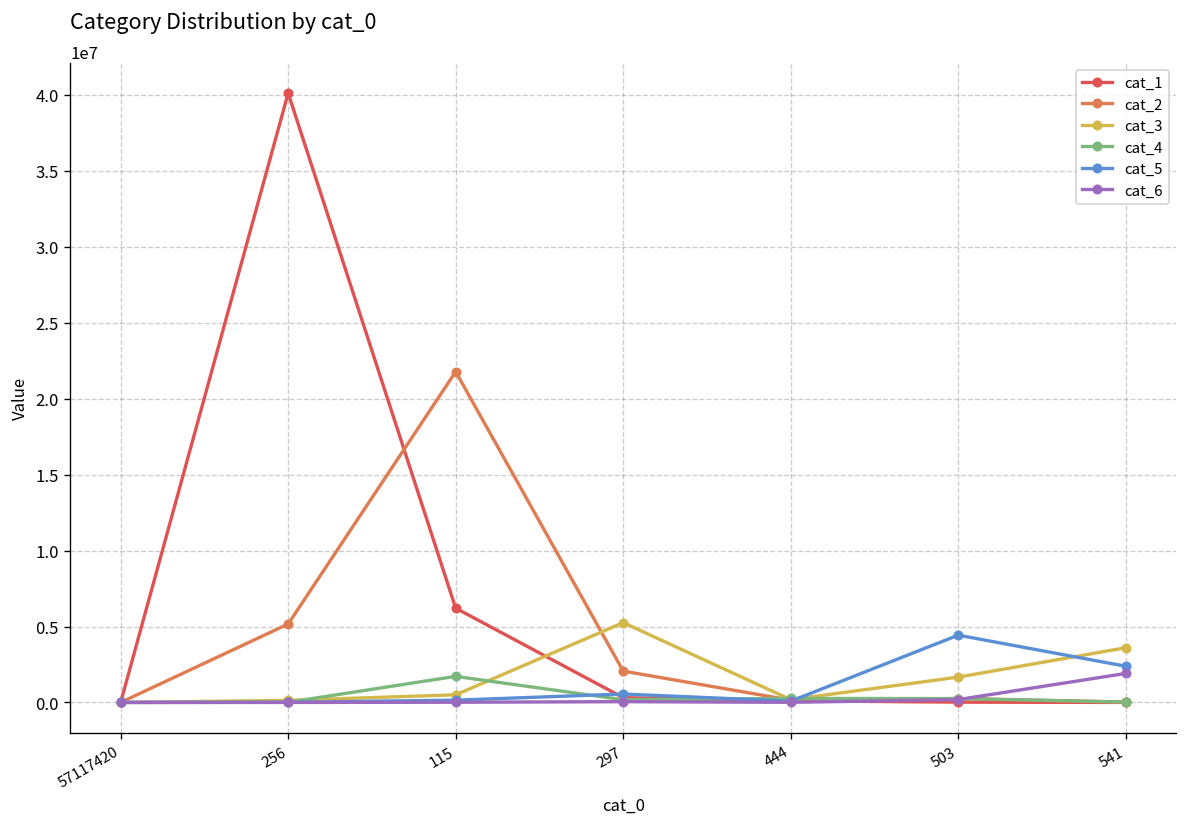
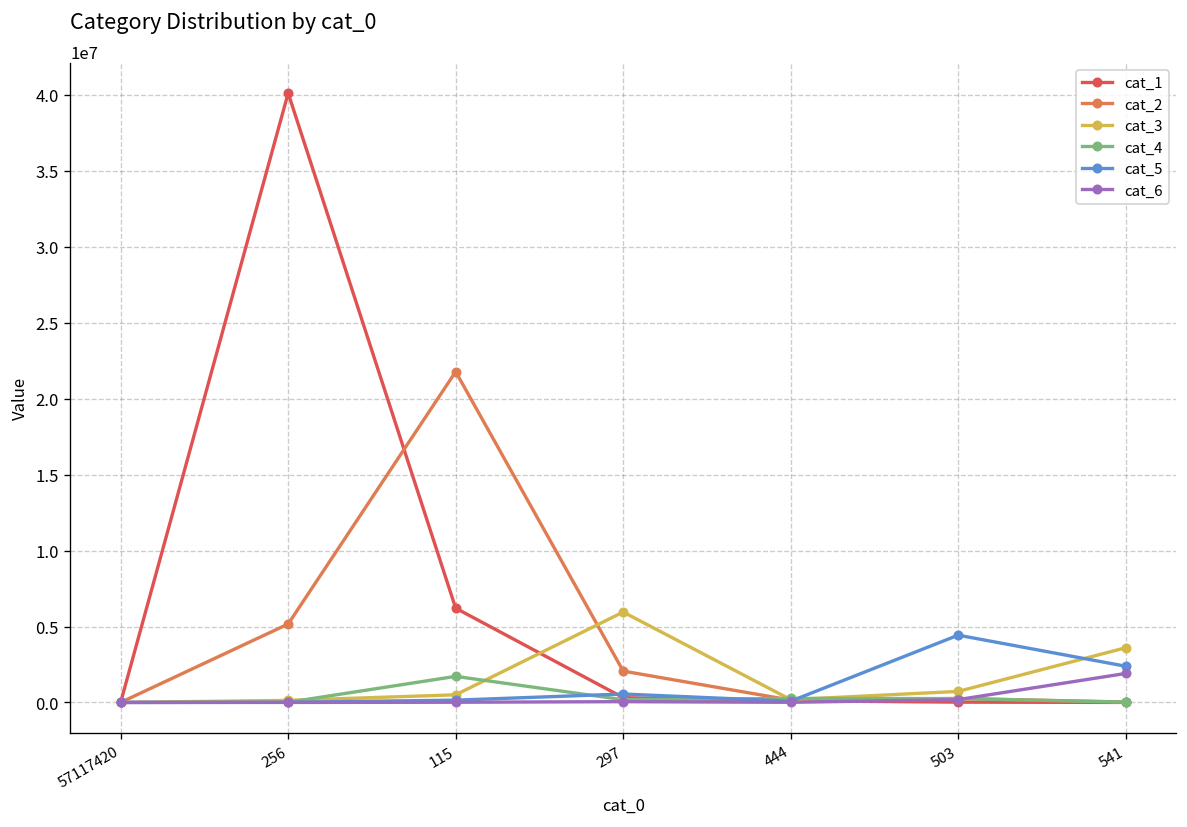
cat_3, 297: 5300000 -> 6000000
cat_3, 503: 1700000 -> 700000
